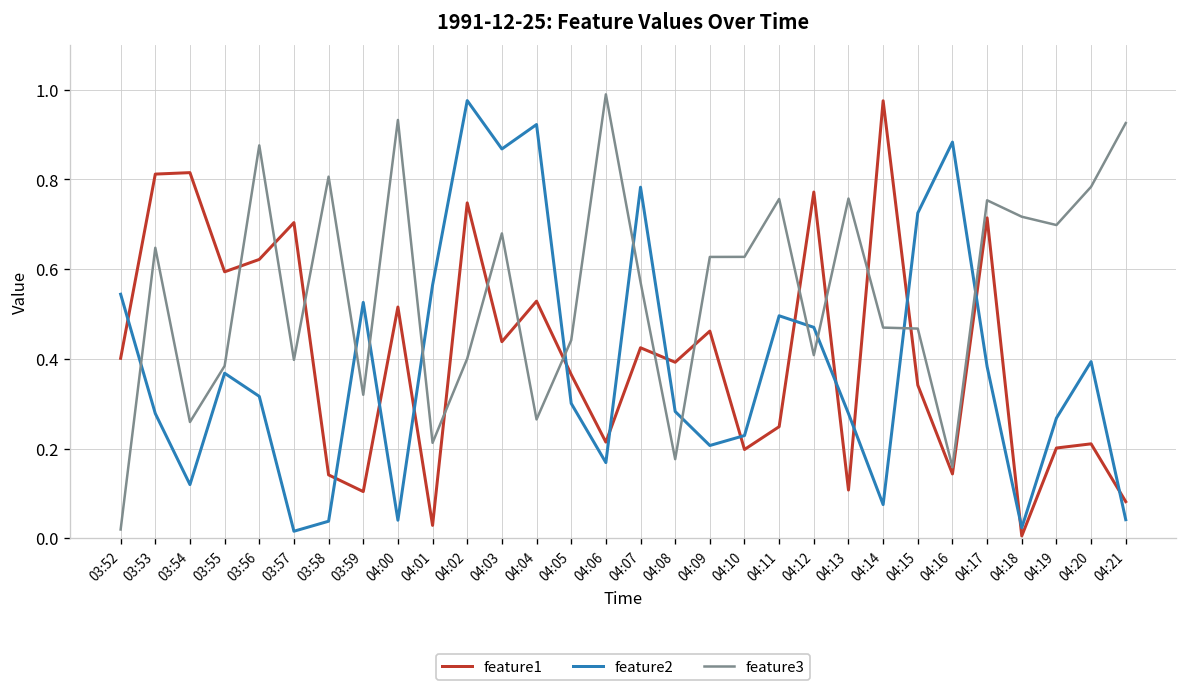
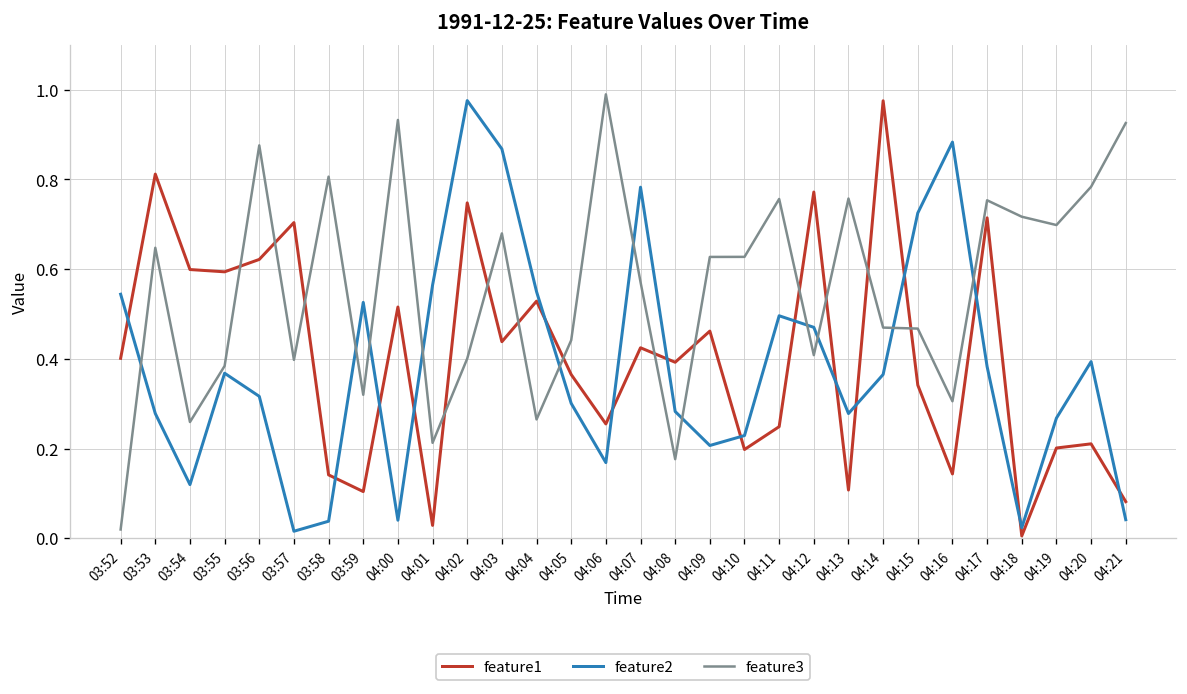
feature1, 03:54: 0.82 -> 0.60
feature2, 04:04: 0.92 -> 0.55
feature1, 04:06: 0.21 -> 0.26
feature2, 04:14: 0.08 -> 0.37
feature3, 04:16: 0.16 -> 0.31
